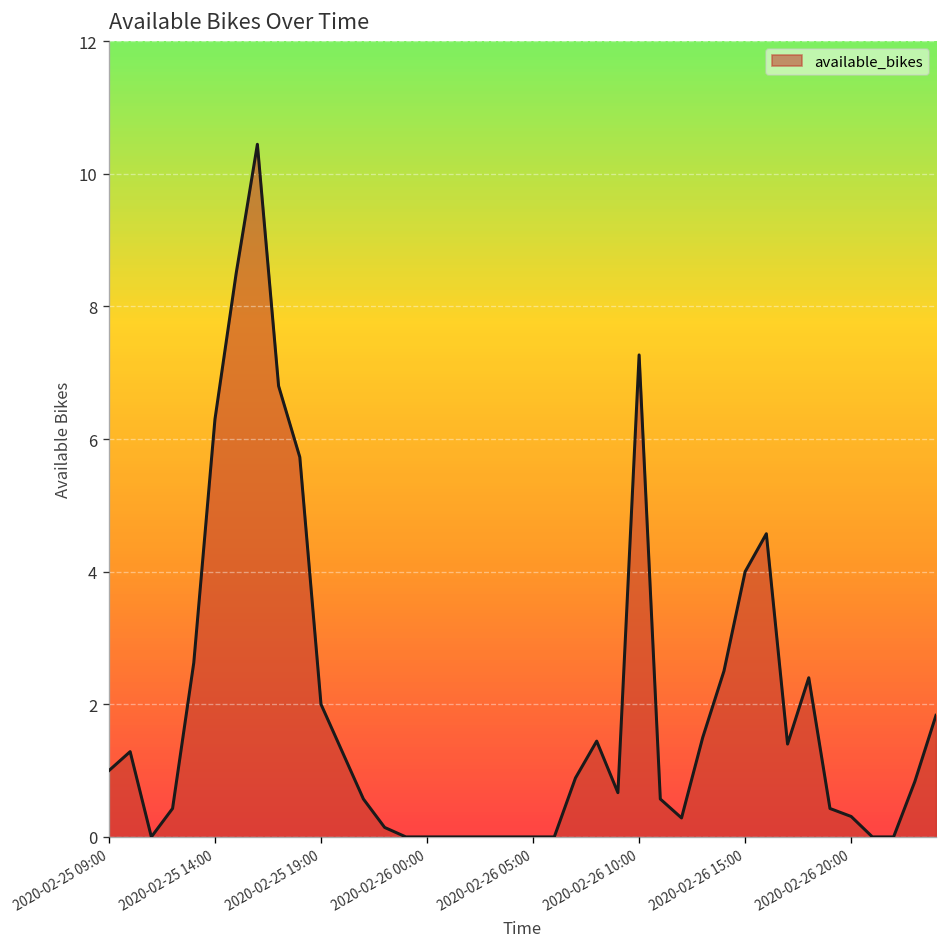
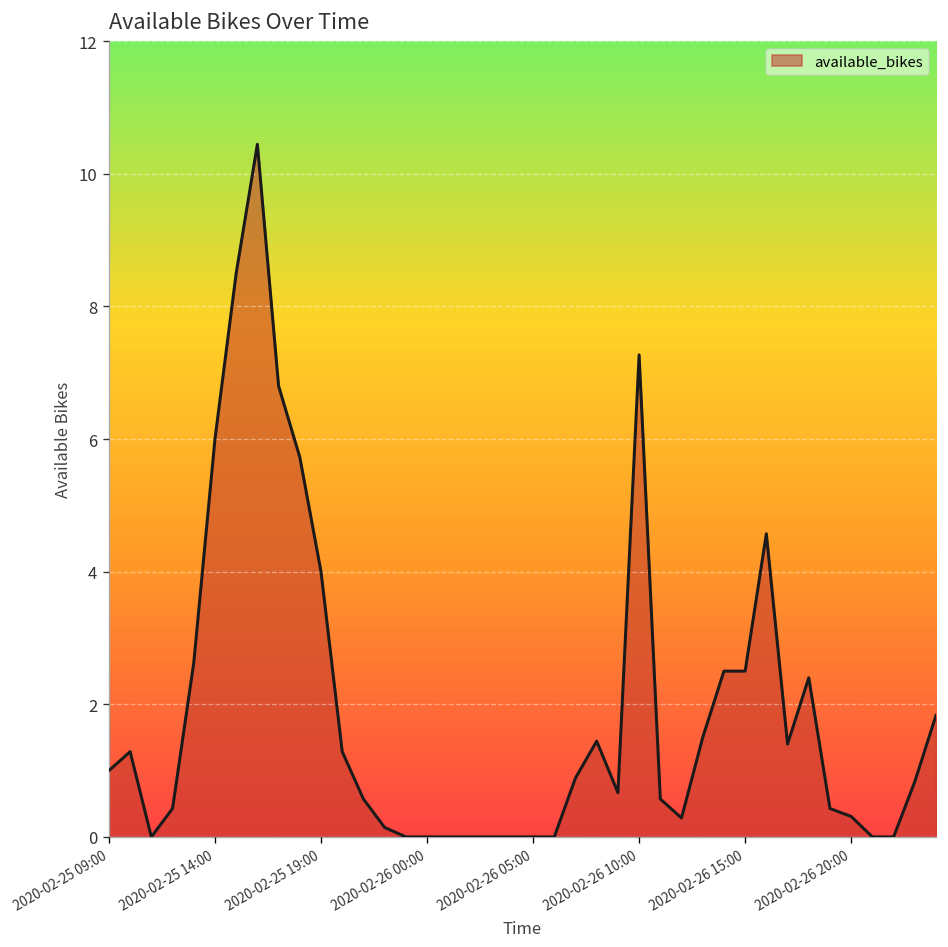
2020-02-25 14:00: 6.3 -> 6.0
2020-02-25 19:00: 2 -> 4
2020-02-26 15:00: 4.0 -> 2.5
